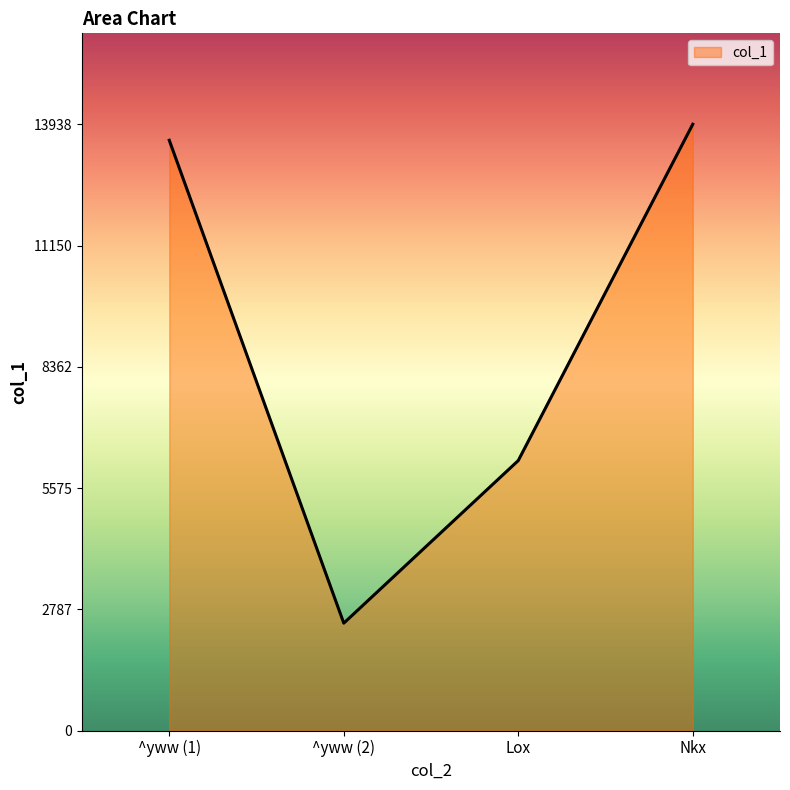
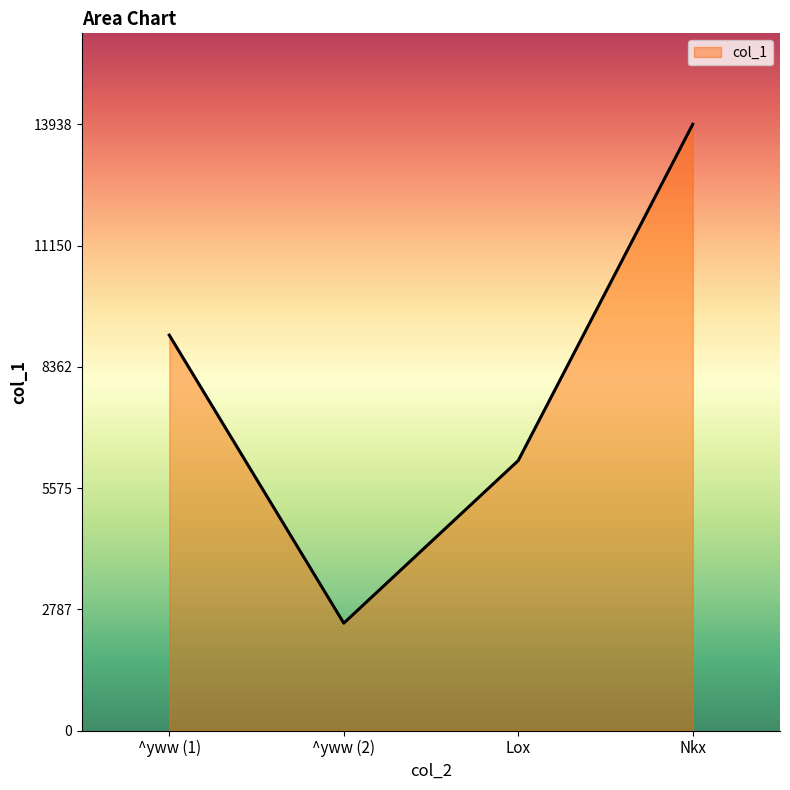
^yww (1): 13600 -> 9100
